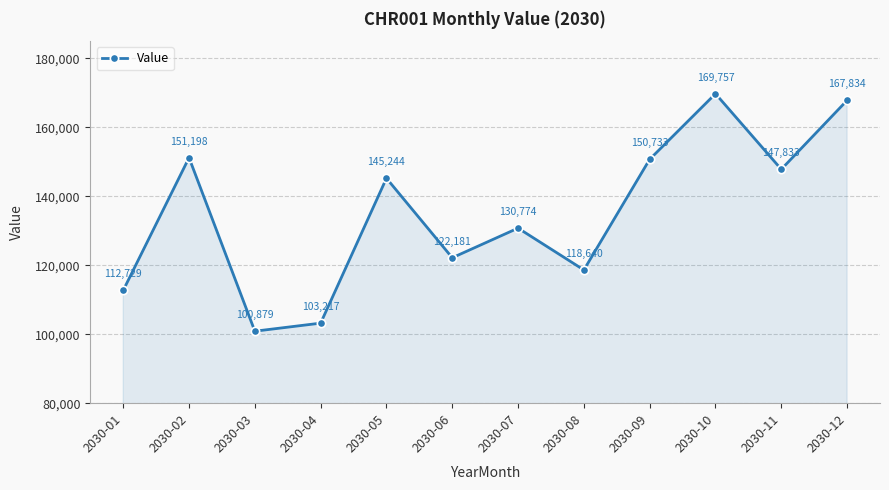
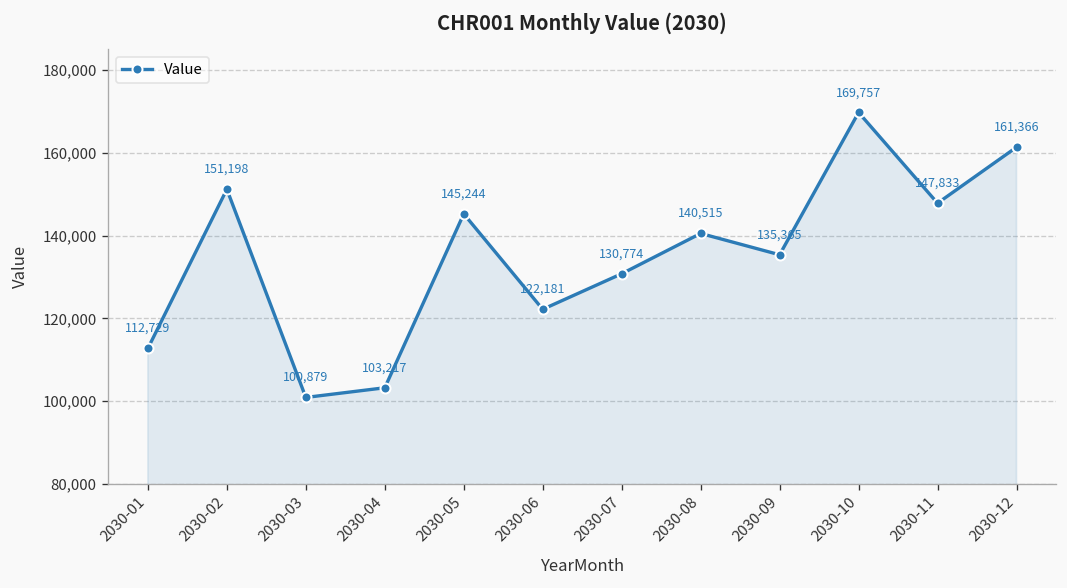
2030-08: 118,640 -> 140,515
2030-09: 150,733 -> 135,365
2030-12: 167,834 -> 161,366
